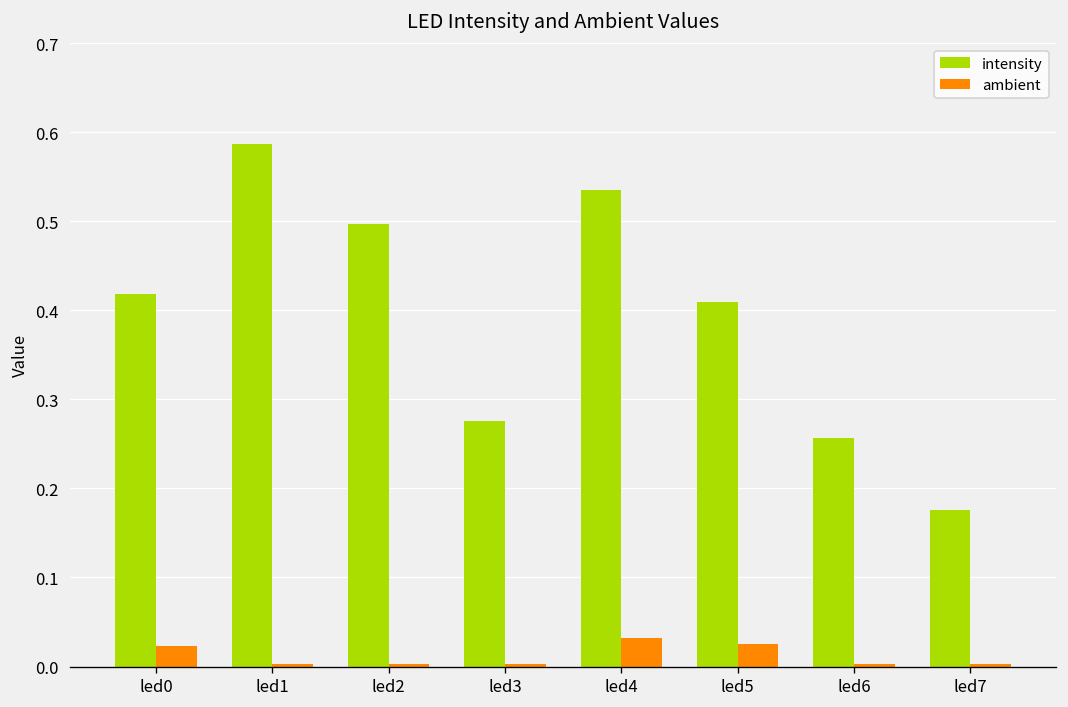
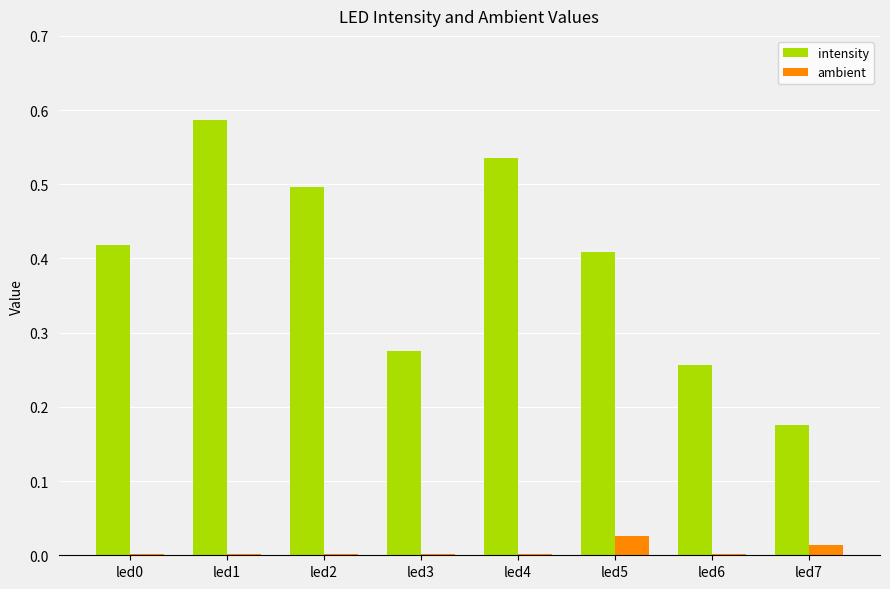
ambient, led0: 0.02 -> 0.00
ambient, led4: 0.03 -> 0.00
ambient, led7: 0.00 -> 0.01
